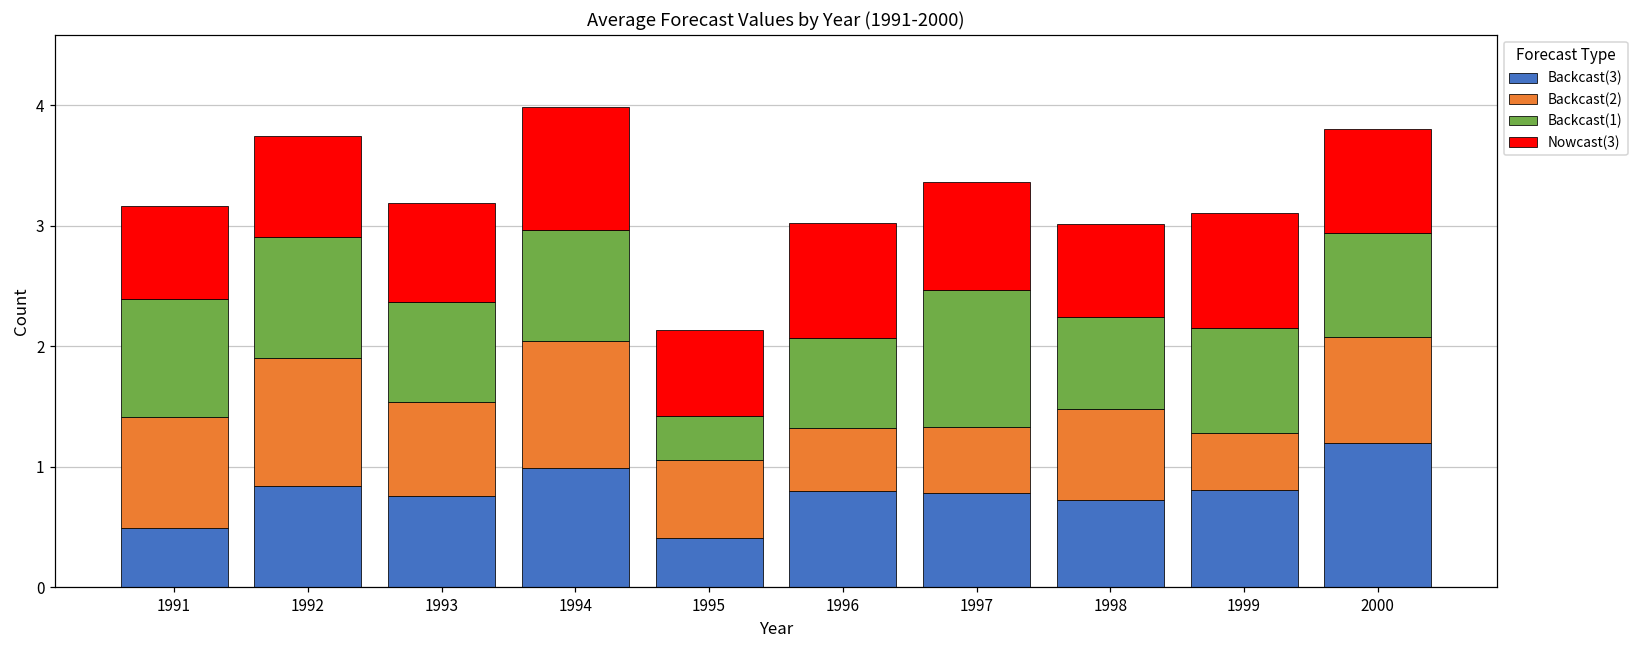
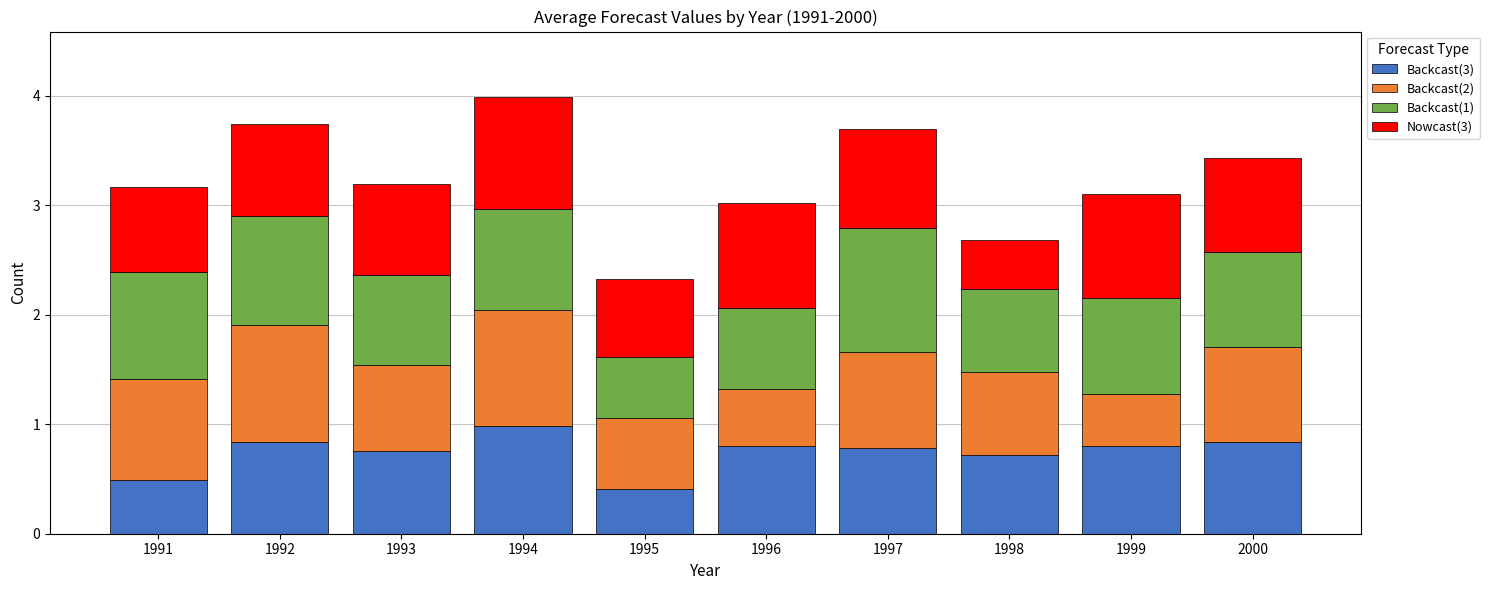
Backcast(1), 1995: 0.37 -> 0.56
Backcast(2), 1997: 0.55 -> 0.88
Nowcast(3), 1998: 0.78 -> 0.44
Backcast(3), 2000: 1.20 -> 0.83
